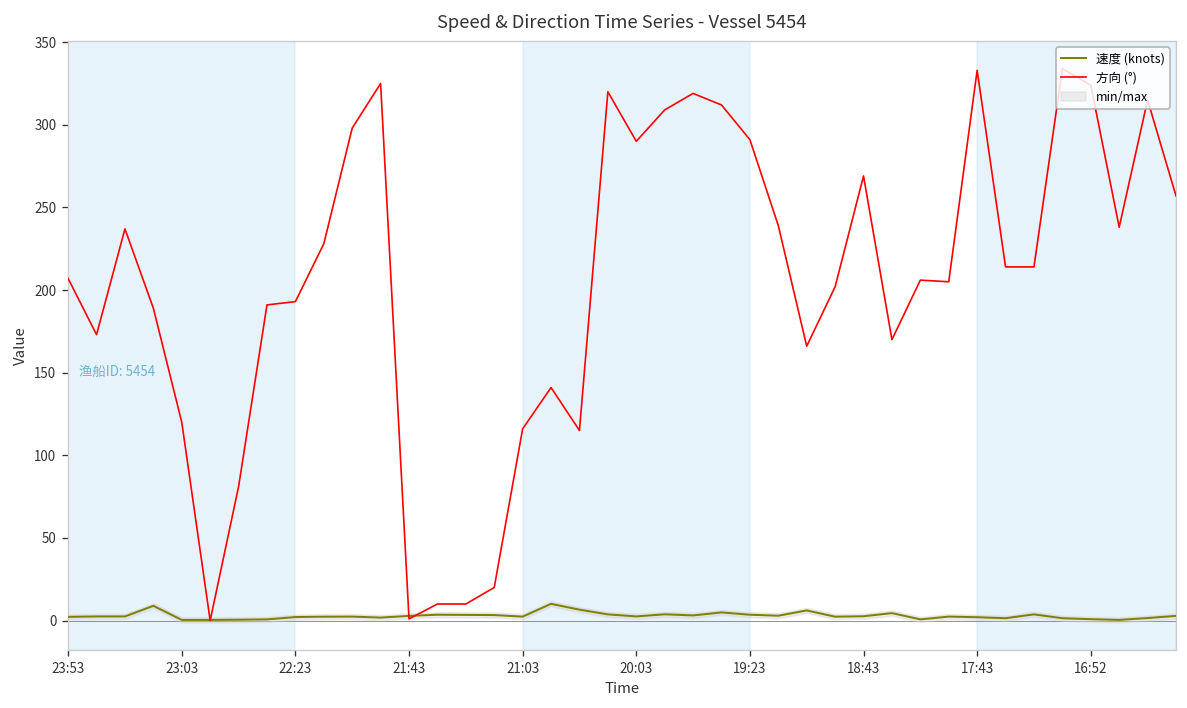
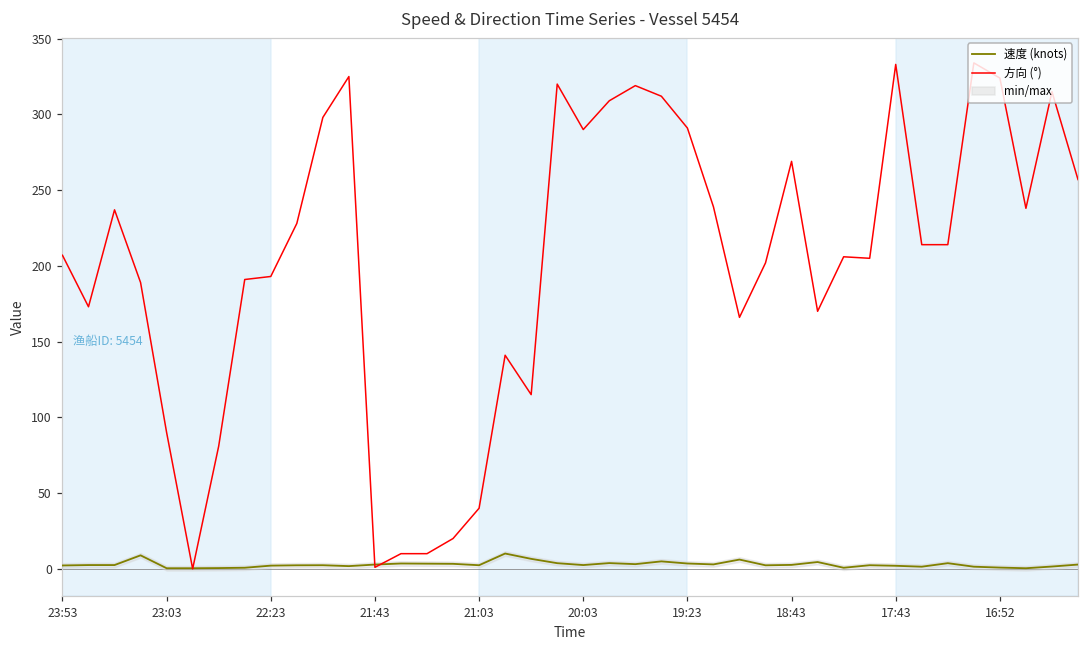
方向 (°), 23:03: 120 -> 90
方向 (°), 21:03: 116 -> 40
